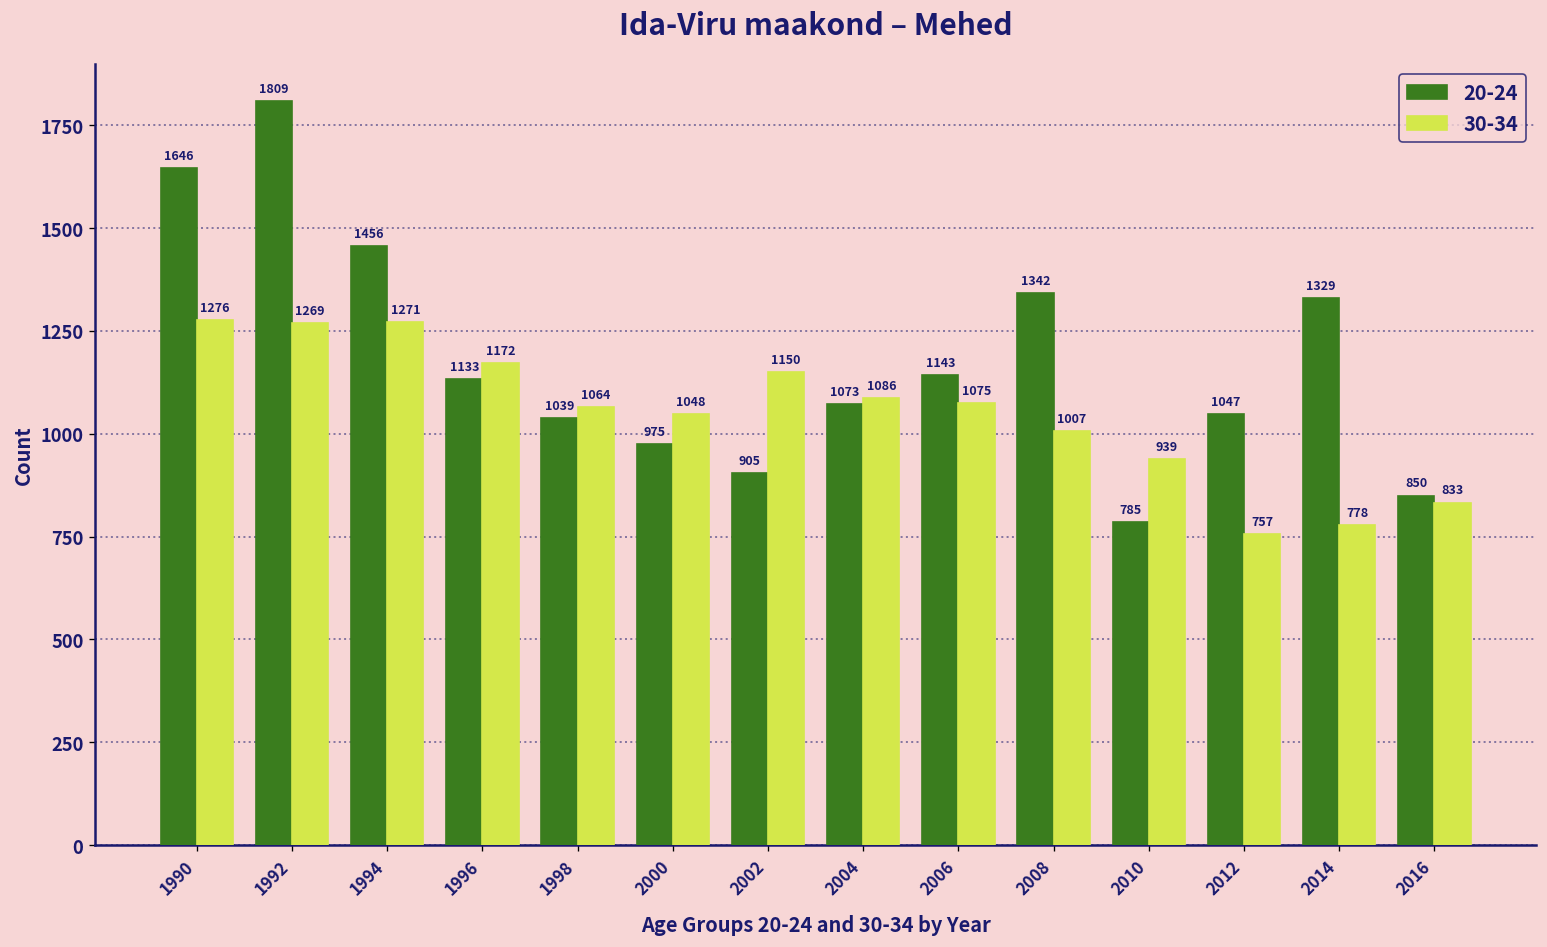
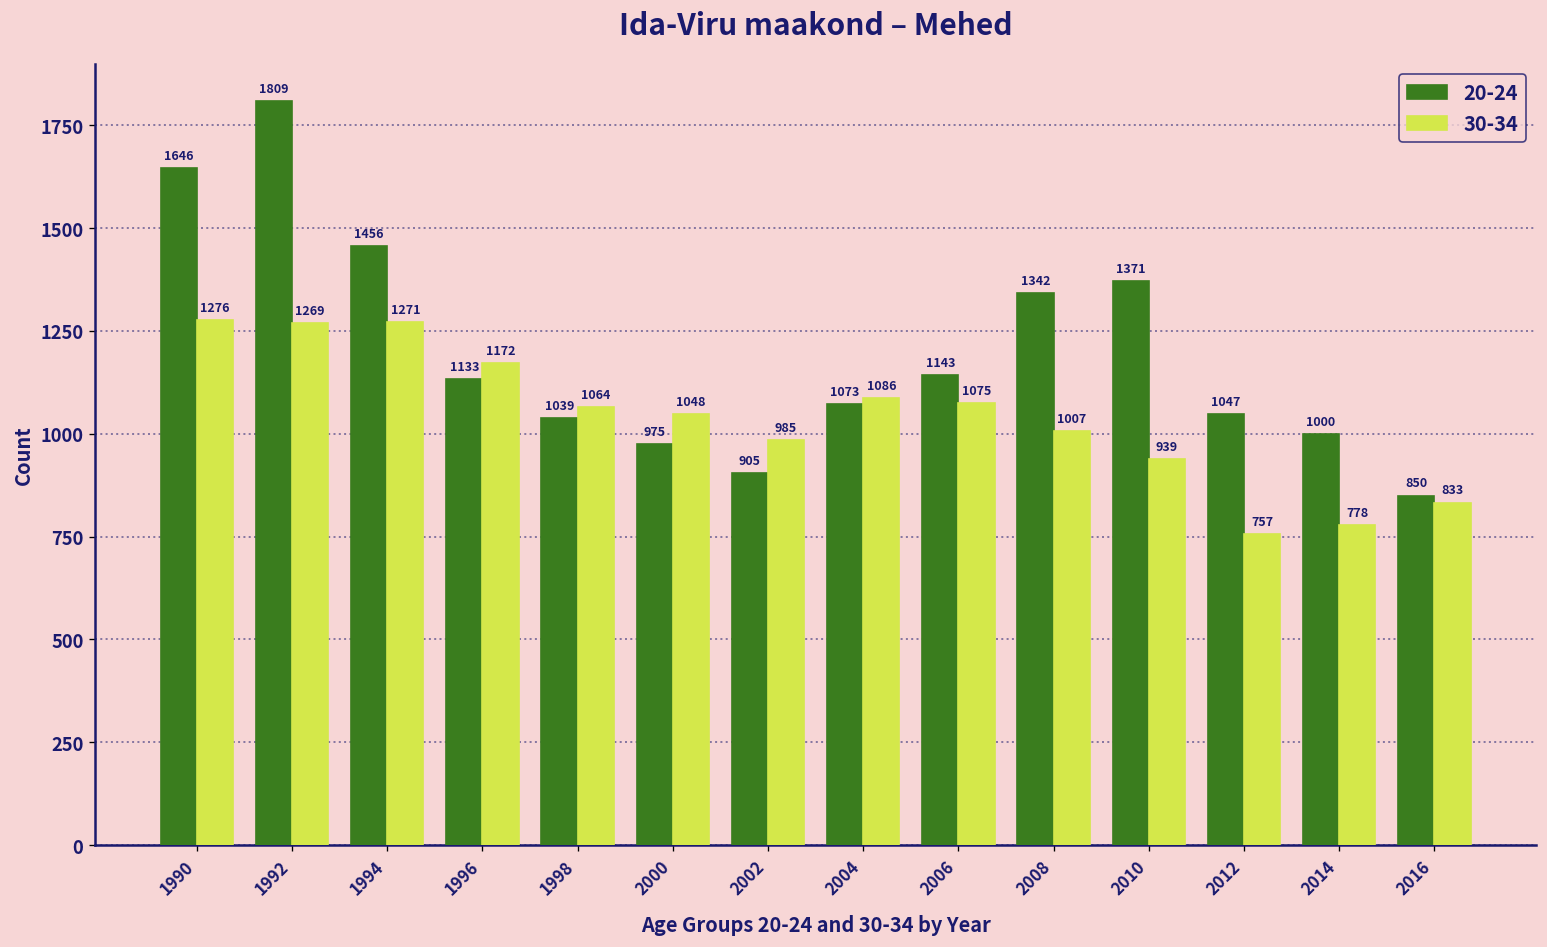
30-34, 2002: 1150 -> 985
20-24, 2010: 785 -> 1371
20-24, 2014: 1329 -> 1000
